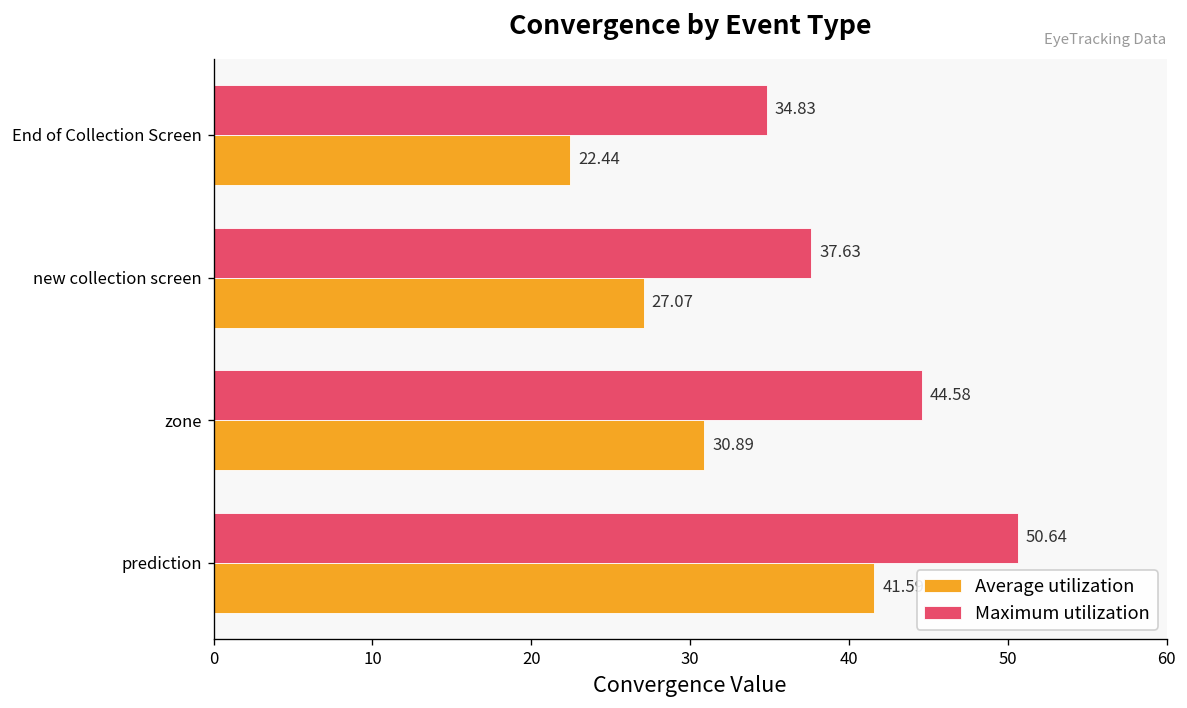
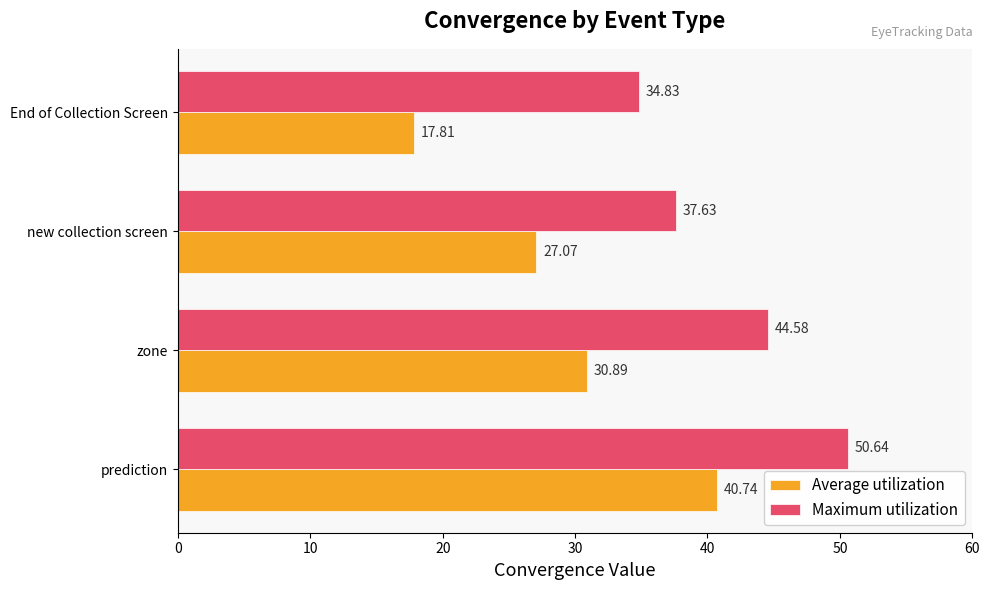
Average utilization, End of Collection Screen: 22.44 -> 17.81
Average utilization, prediction: 41.6 -> 40.7
